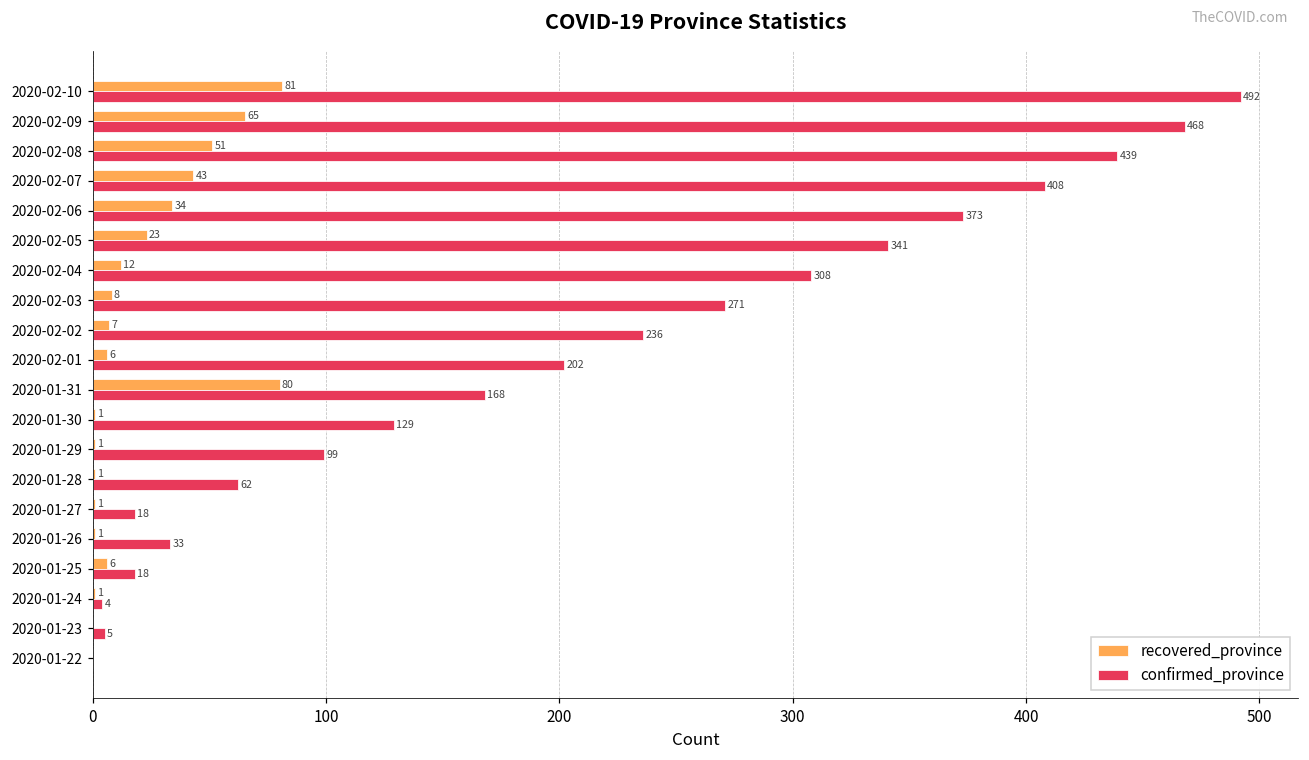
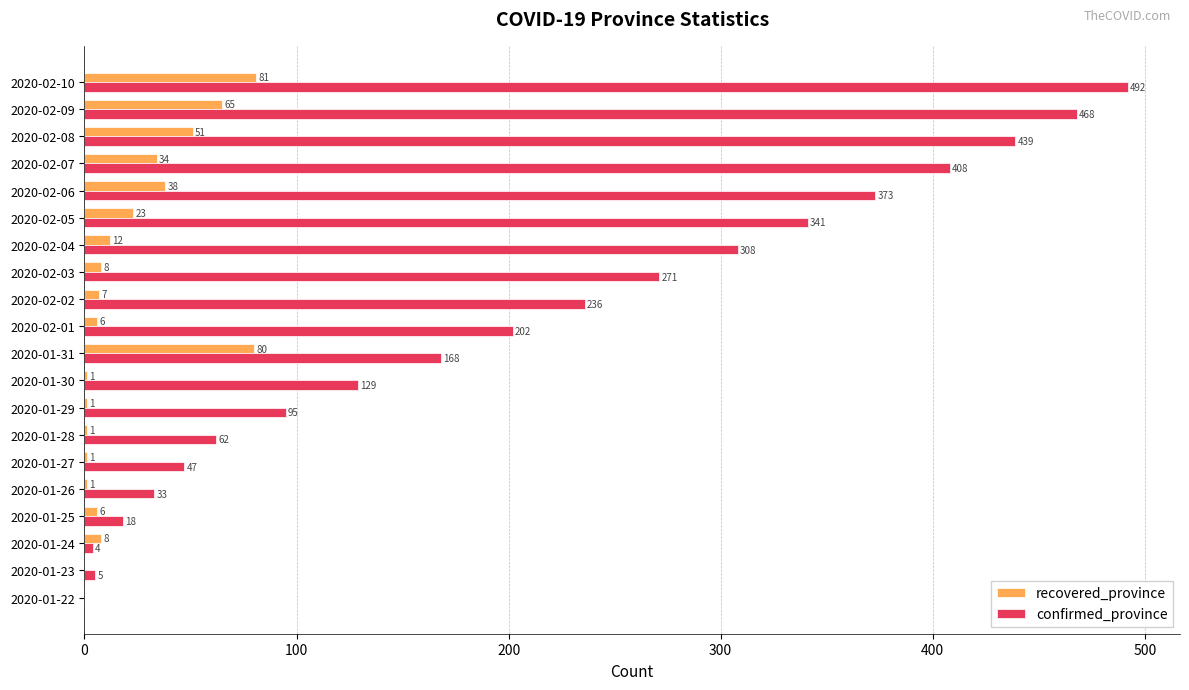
recovered_province, 2020-02-07: 43 -> 34
recovered_province, 2020-02-06: 34 -> 38
confirmed_province, 2020-01-29: 99 -> 95
confirmed_province, 2020-01-27: 18 -> 47
recovered_province, 2020-01-24: 1 -> 8
